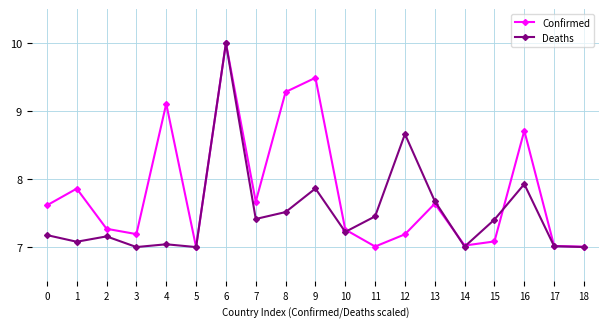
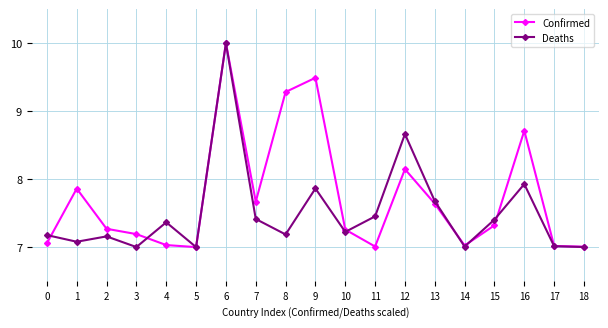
Confirmed, 0: 7.6 -> 7.1
Confirmed, 4: 9.1 -> 7.0
Deaths, 4: 7.0 -> 7.4
Deaths, 8: 7.5 -> 7.2
Confirmed, 12: 7.2 -> 8.1
Confirmed, 15: 7.1 -> 7.3
